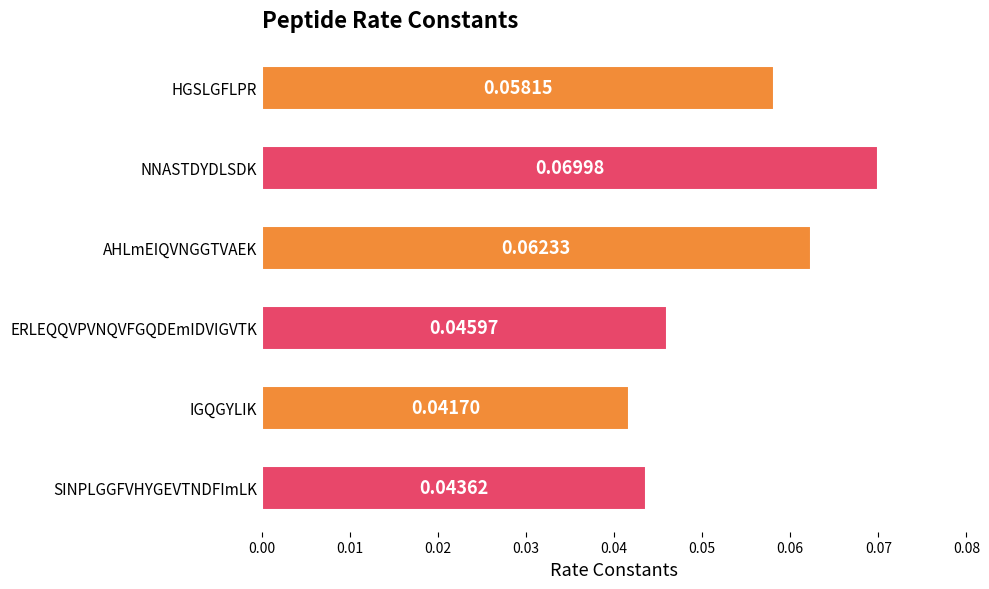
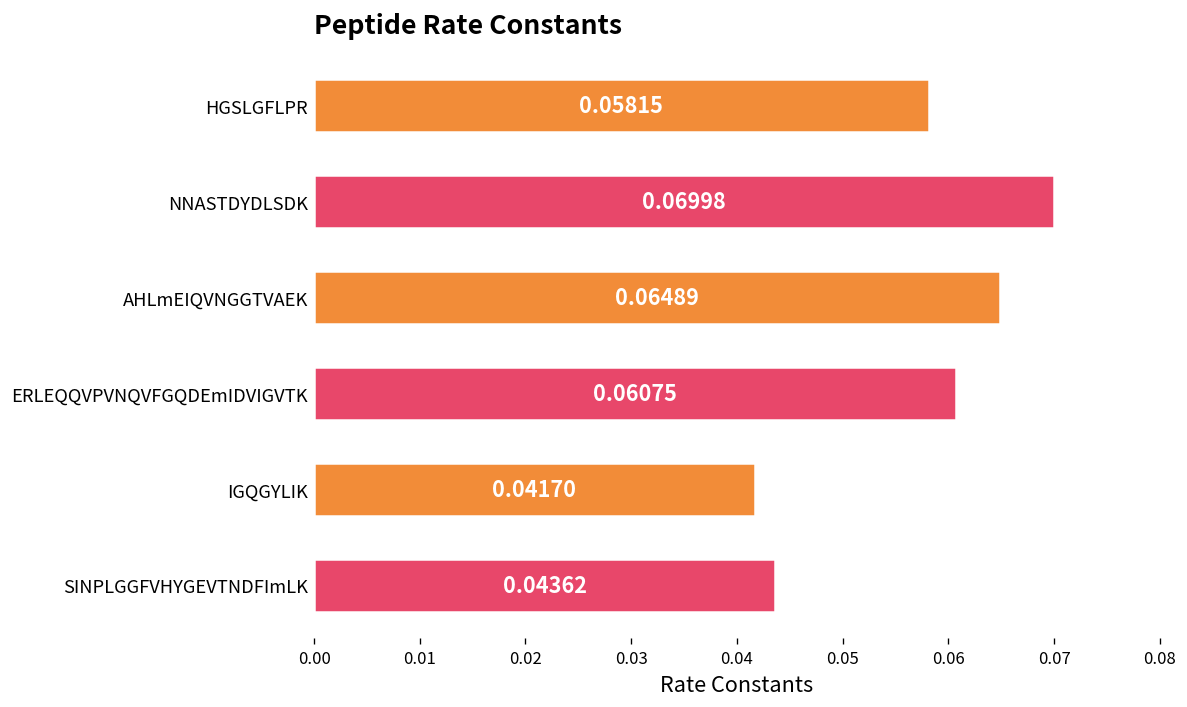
AHLmEIQVNGGTVAEK: 0.06233 -> 0.06489
ERLEQQVPVNQVFGQDEmIDVIGVTK: 0.04597 -> 0.06075
